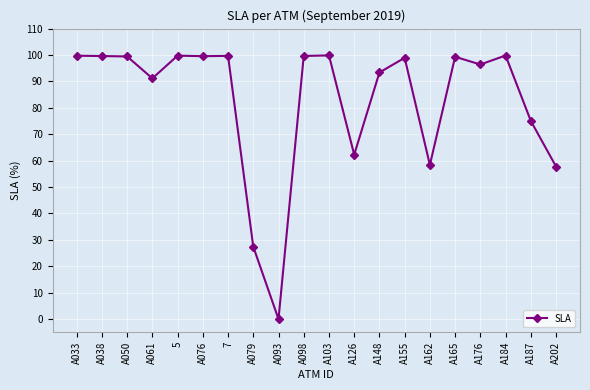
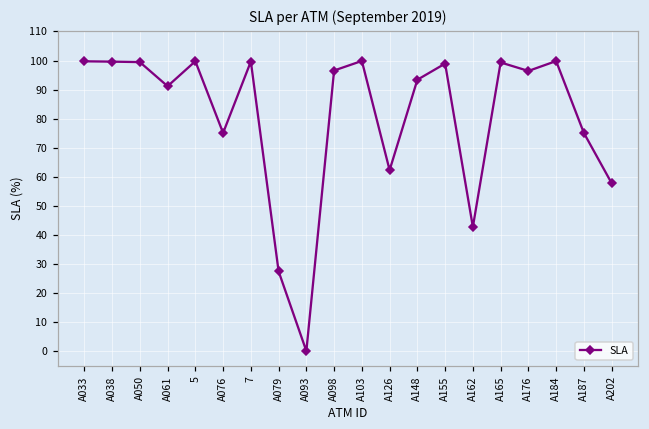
A076: 100 -> 75
A098: 100 -> 97
A162: 58 -> 43
